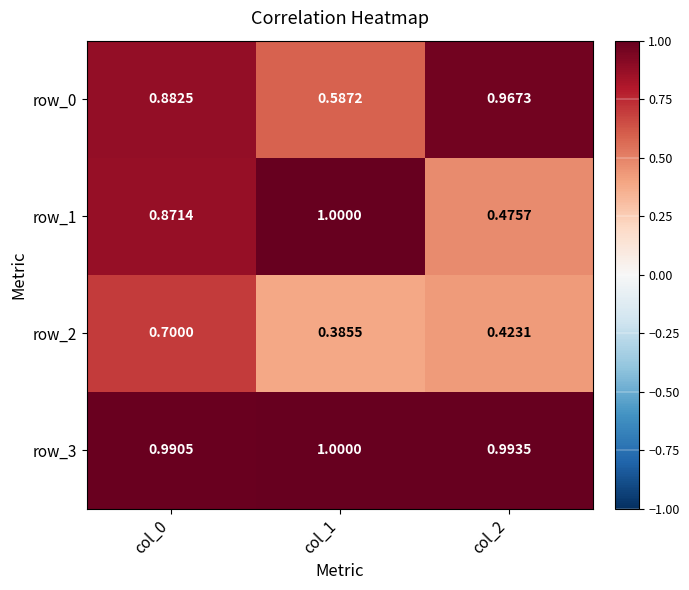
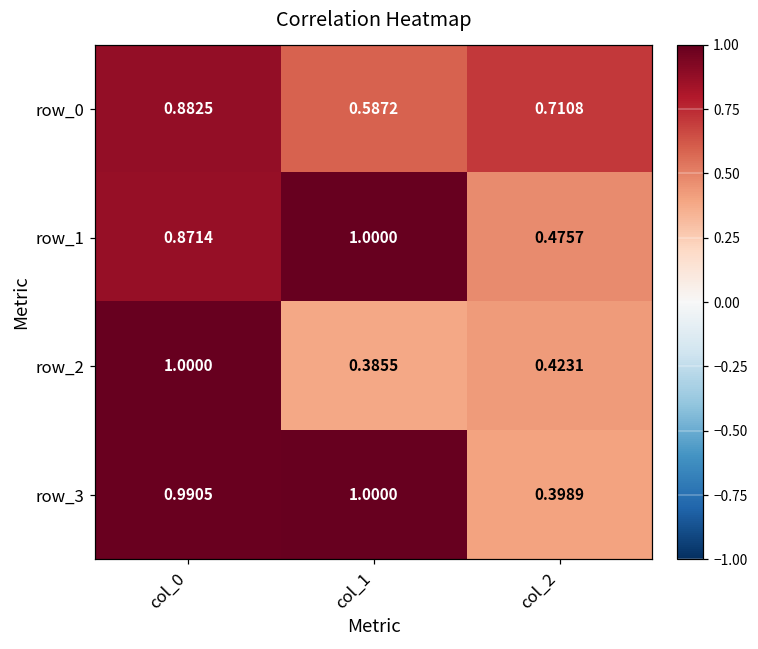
row_0, col_2: 0.9673 -> 0.7108
row_2, col_0: 0.7000 -> 1.0000
row_3, col_2: 0.9935 -> 0.3989
